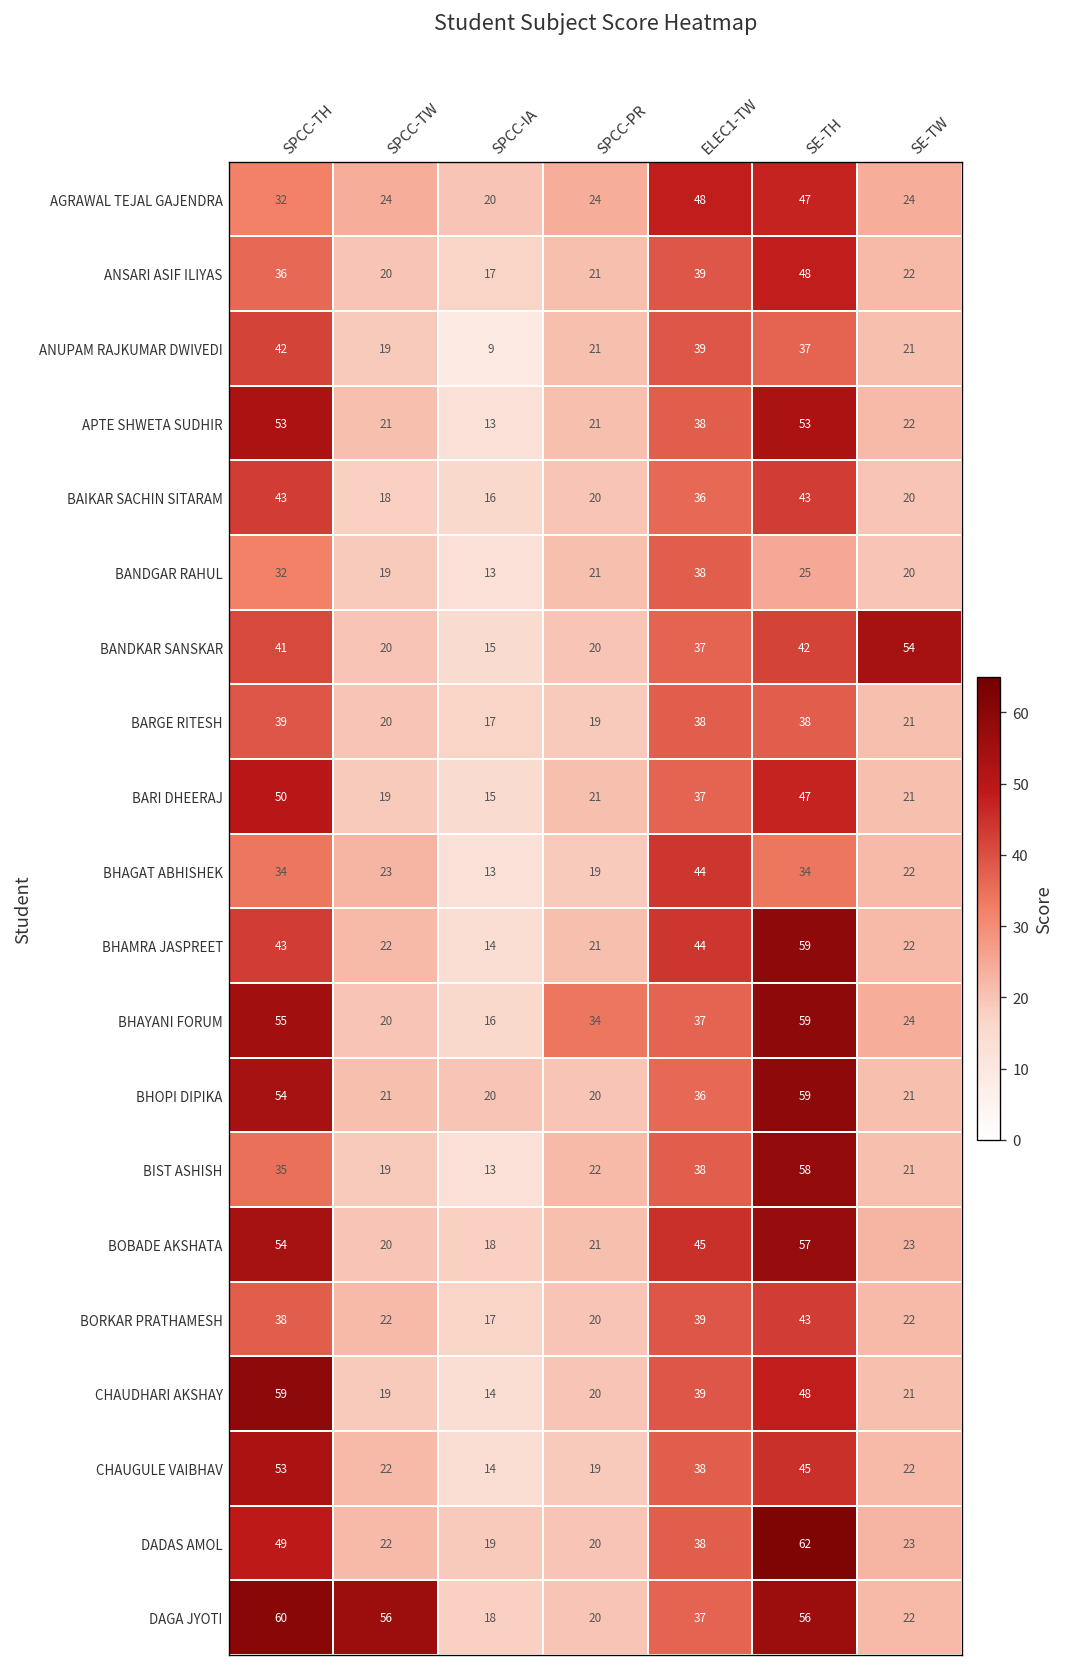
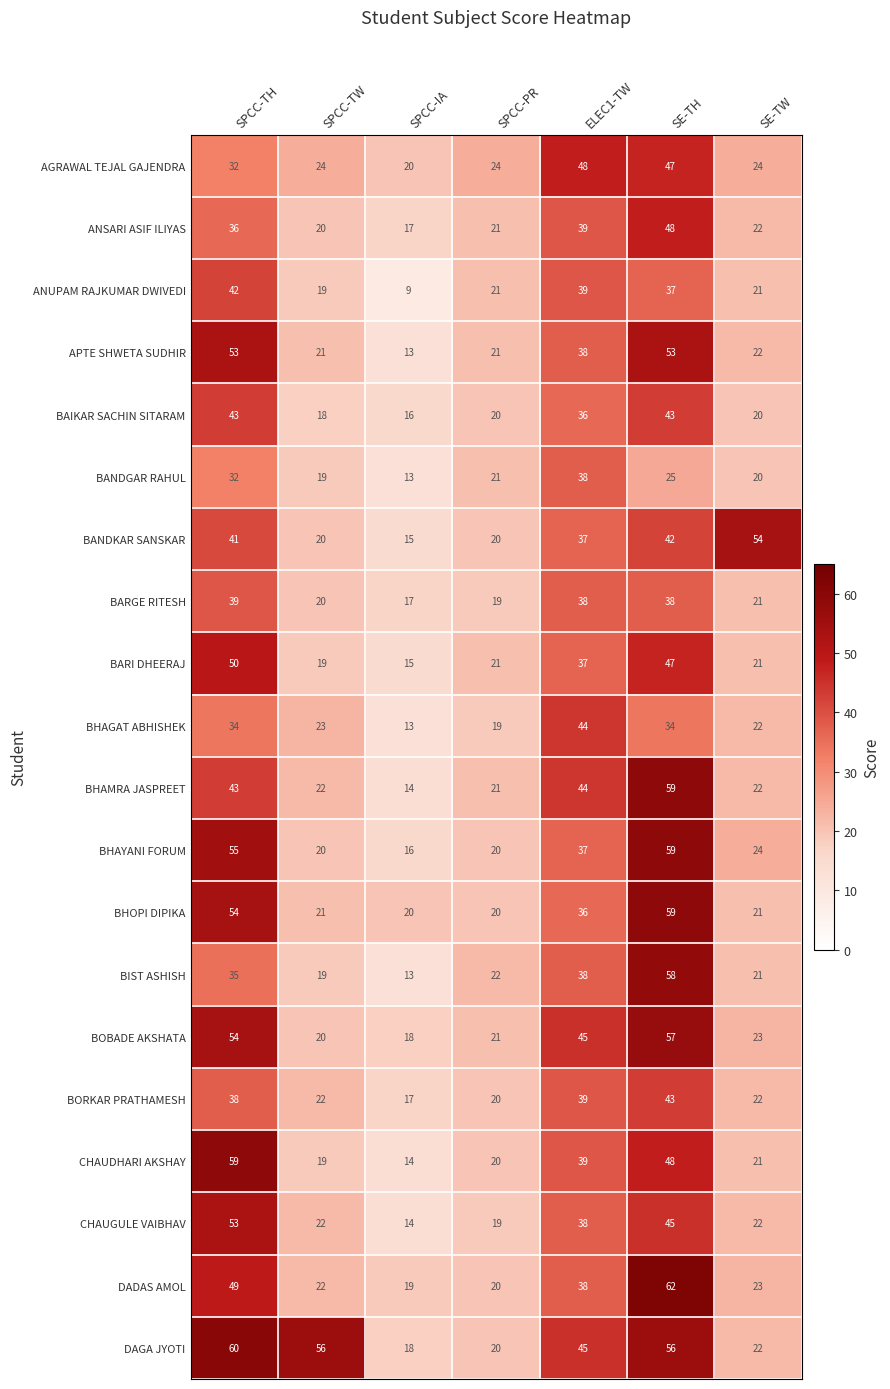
BHAYANI FORUM, SPCC-PR: 34 -> 20
DAGA JYOTI, ELEC1-TW: 37 -> 45
